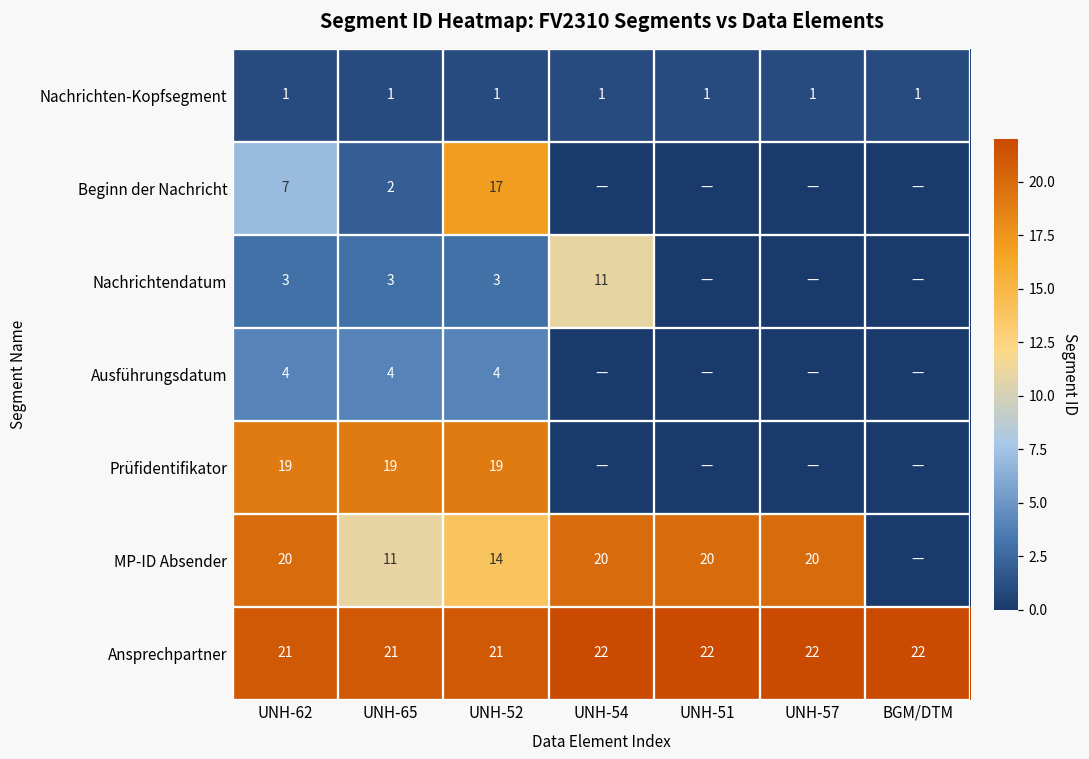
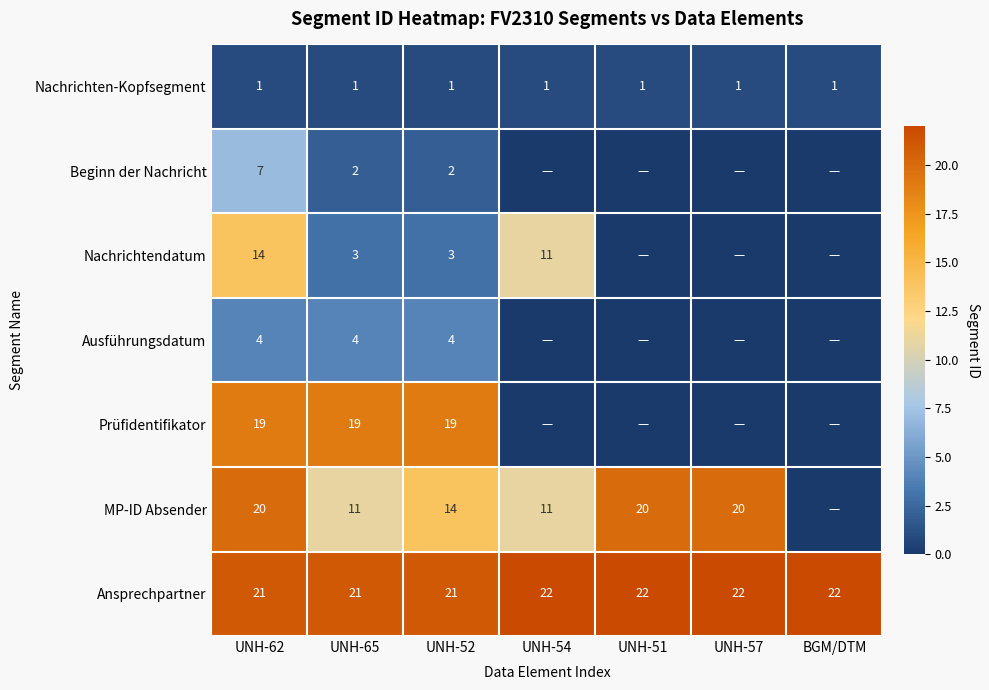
Beginn der Nachricht, UNH-52: 17 -> 2
Nachrichtendatum, UNH-62: 3 -> 14
MP-ID Absender, UNH-54: 20 -> 11
